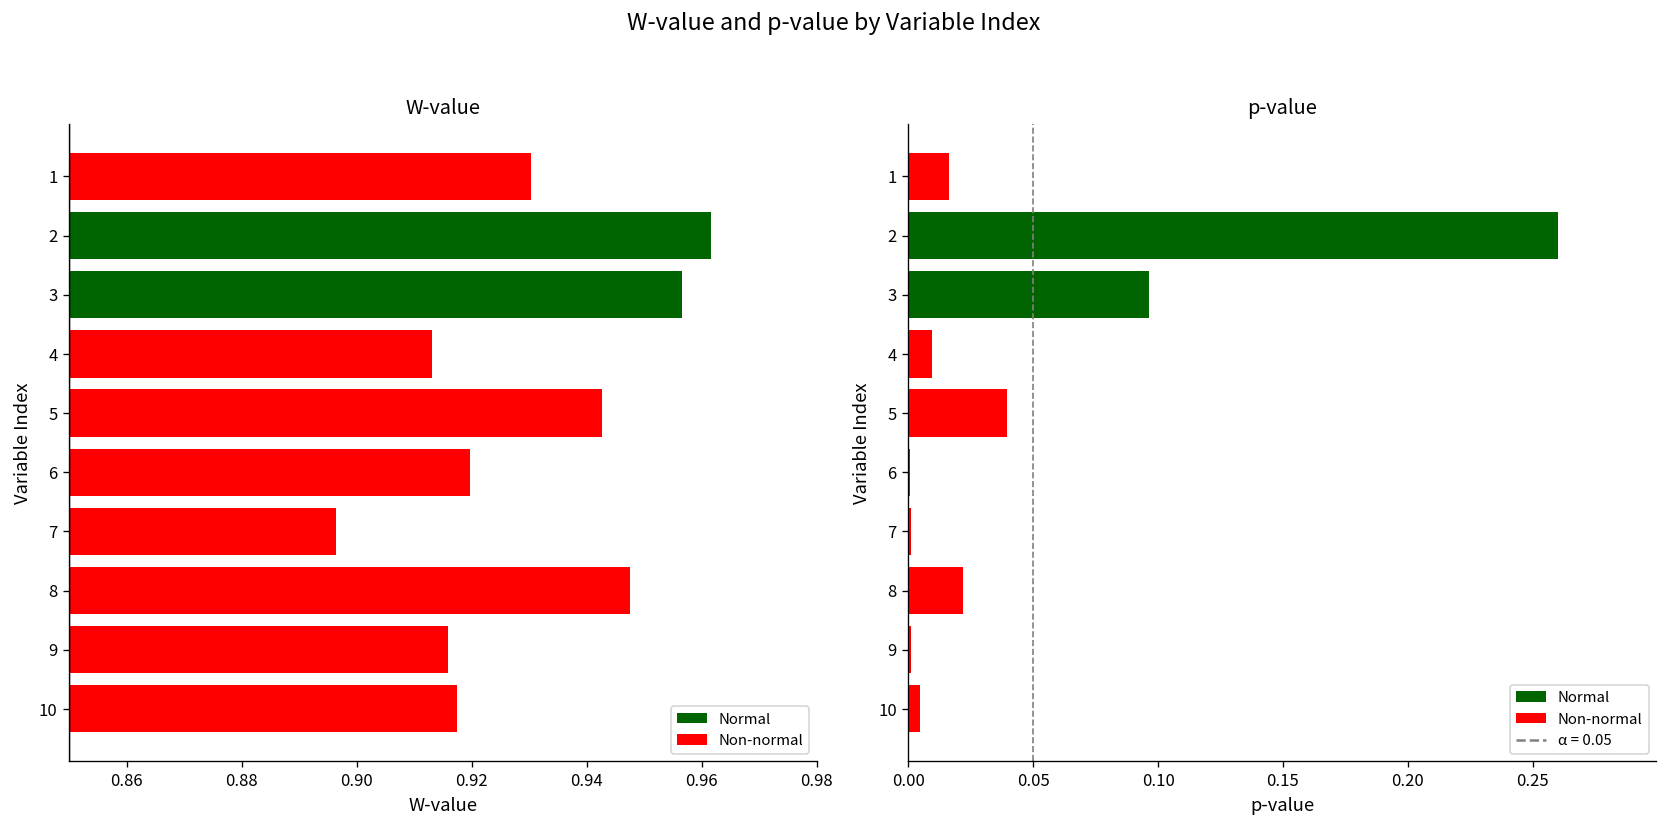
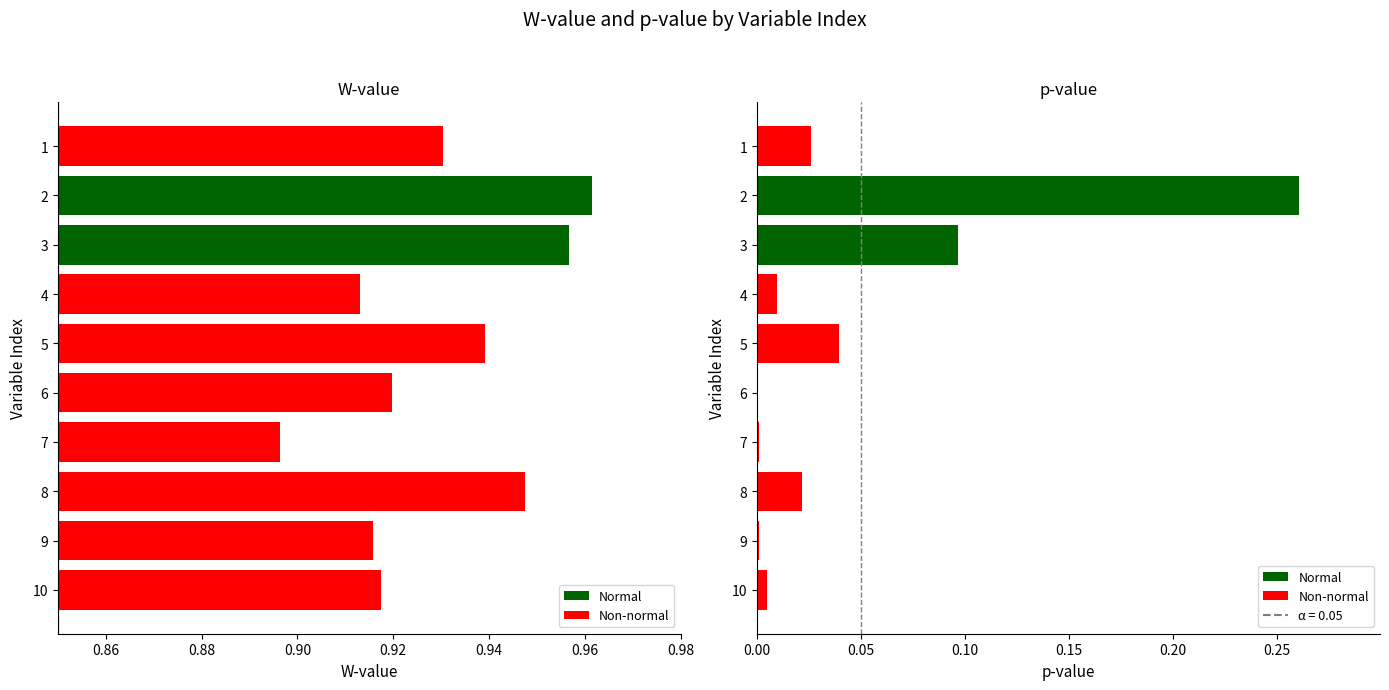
W-value, 5: 0.943 -> 0.939
p-value, 1: 0.016 -> 0.026
